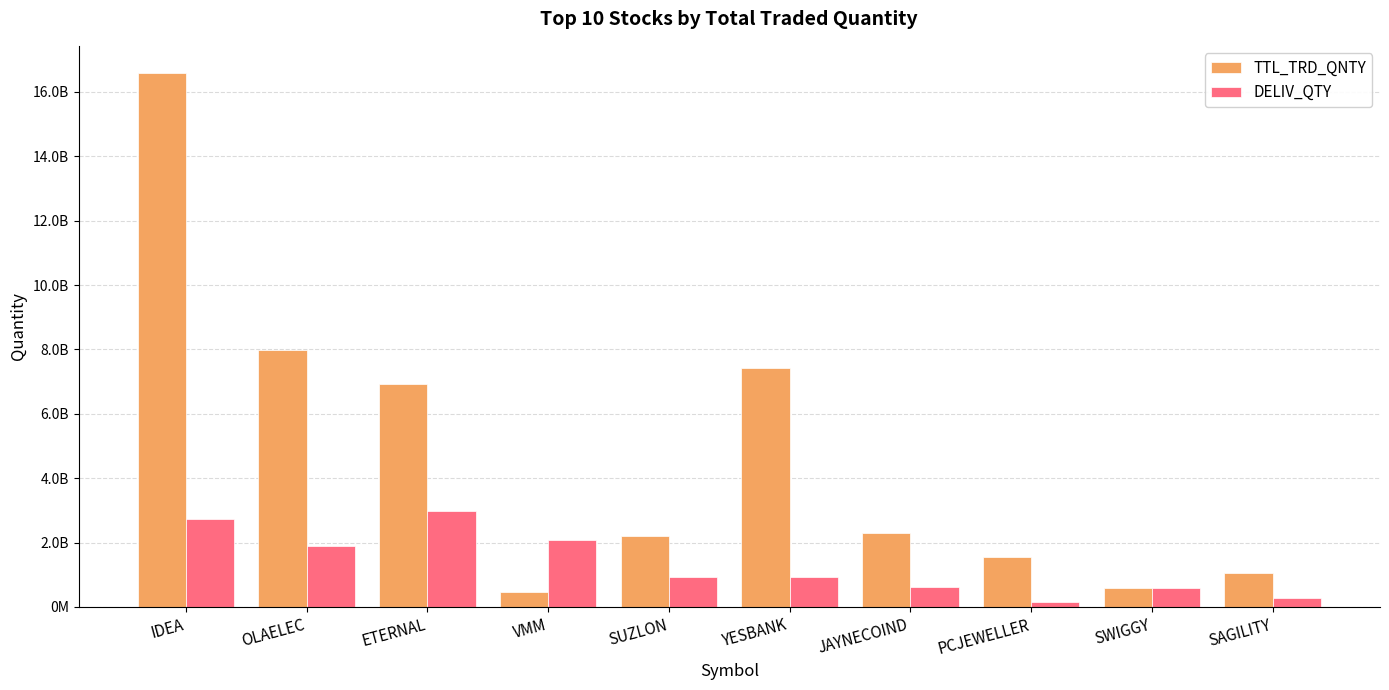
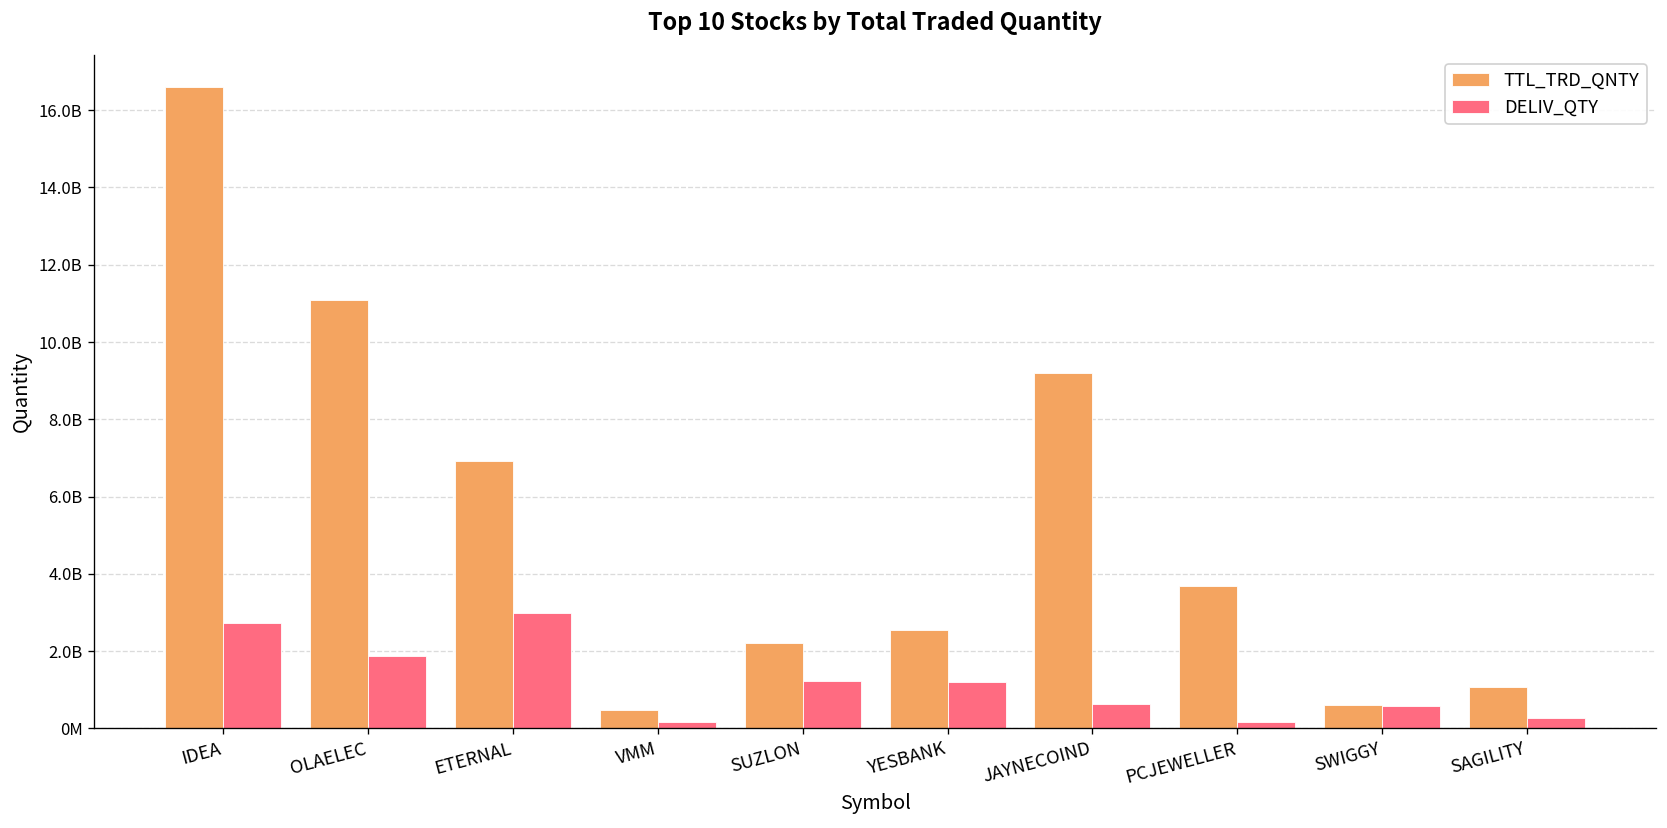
TTL_TRD_QNTY, OLAELEC: 8000000000 -> 11100000000
DELIV_QTY, VMM: 2100000000 -> 200000000
DELIV_QTY, SUZLON: 900000000 -> 1200000000
TTL_TRD_QNTY, YESBANK: 7400000000 -> 2500000000
DELIV_QTY, YESBANK: 900000000 -> 1200000000
TTL_TRD_QNTY, JAYNECOIND: 2300000000 -> 9200000000
TTL_TRD_QNTY, PCJEWELLER: 1500000000 -> 3700000000
